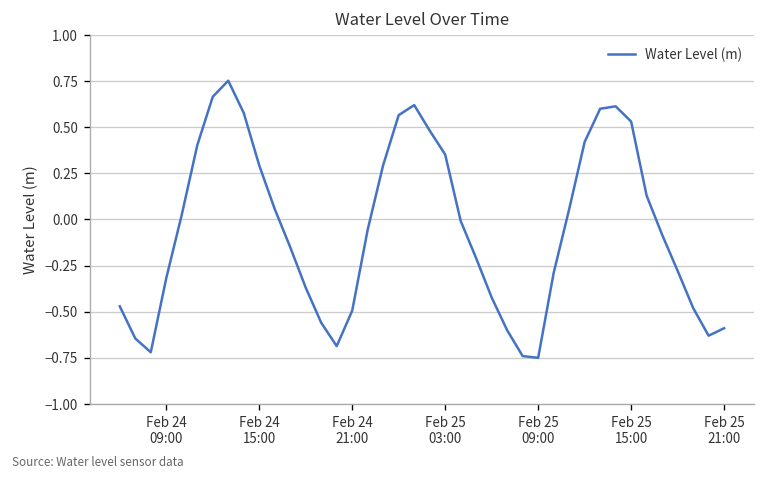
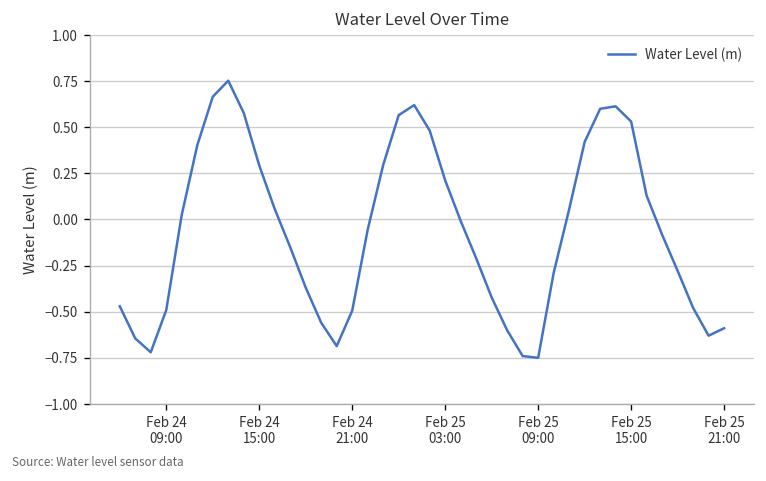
Feb 24 09:00: -0.32 -> -0.49
Feb 25 03:00: 0.35 -> 0.21
